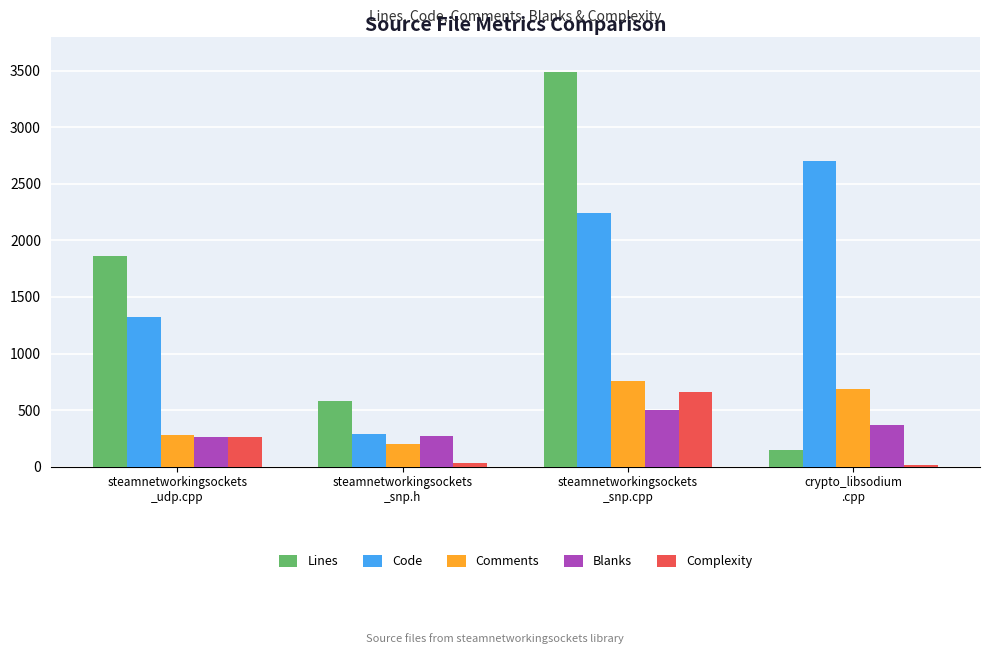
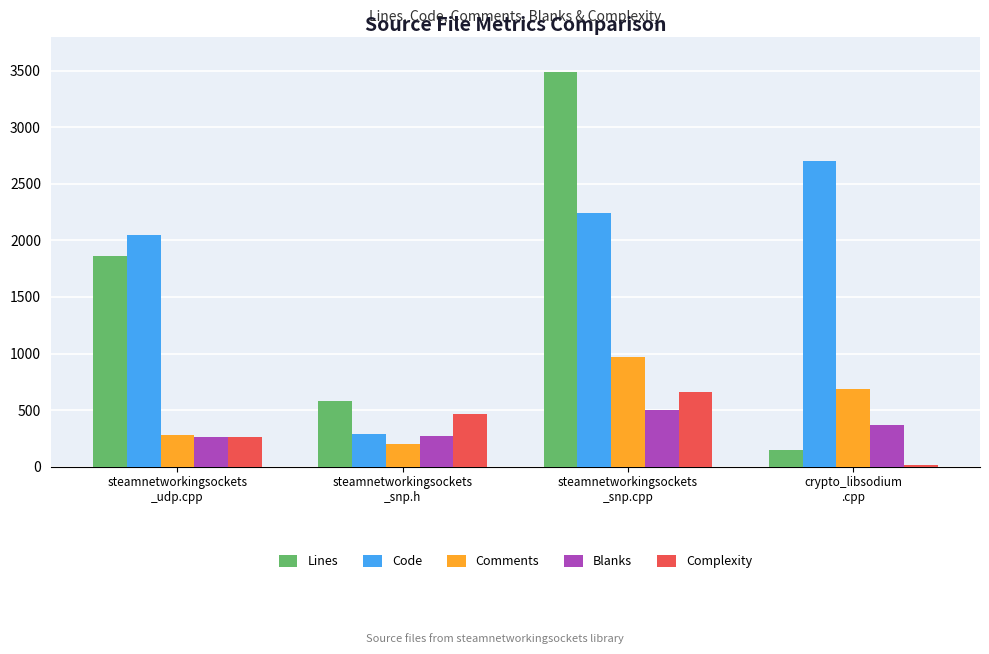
Code, steamnetworkingsockets _udp.cpp: 1320 -> 2040
Complexity, steamnetworkingsockets _snp.h: 30 -> 470
Comments, steamnetworkingsockets _snp.cpp: 750 -> 970
